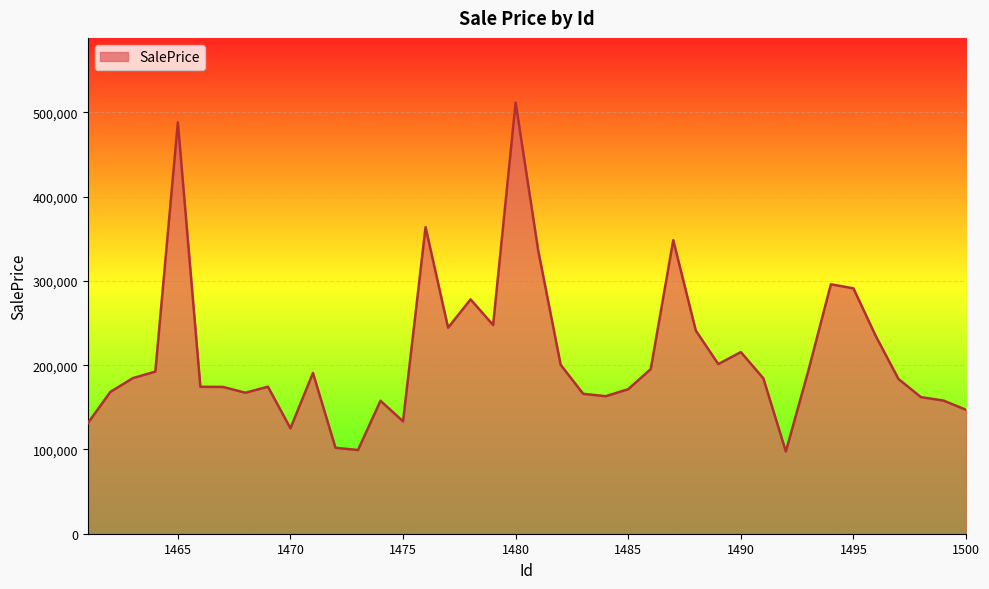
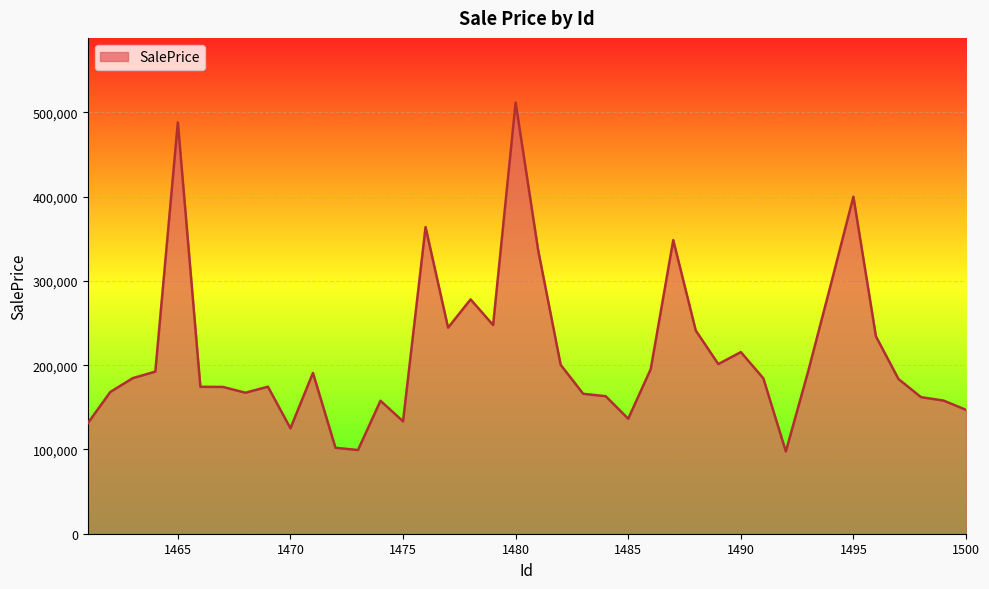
1485: 170,000 -> 140,000
1495: 290,000 -> 400,000
